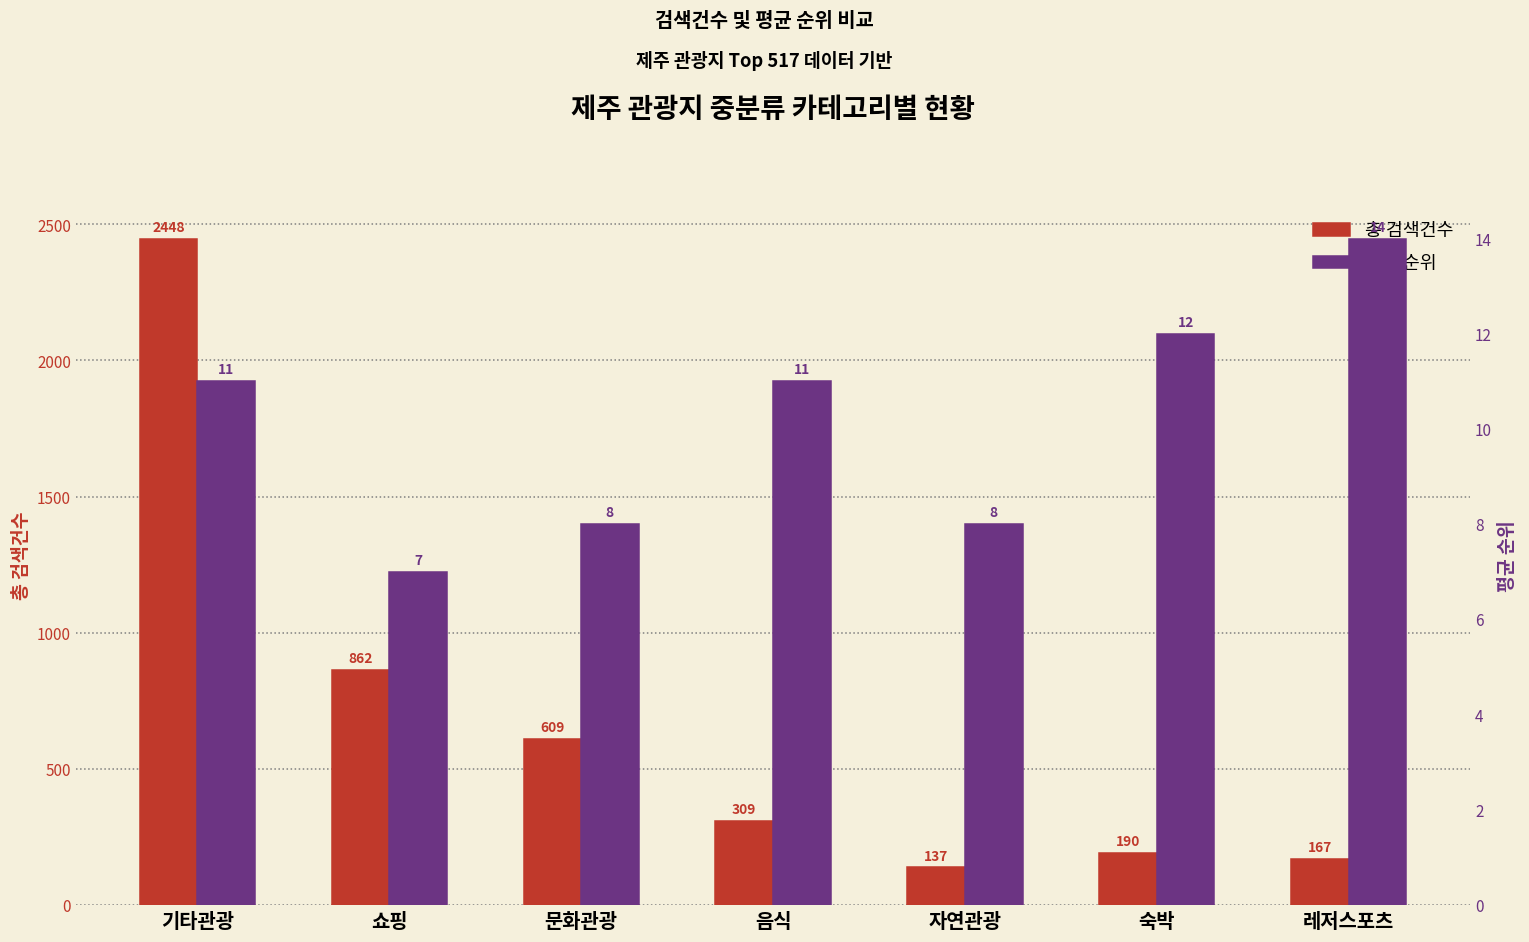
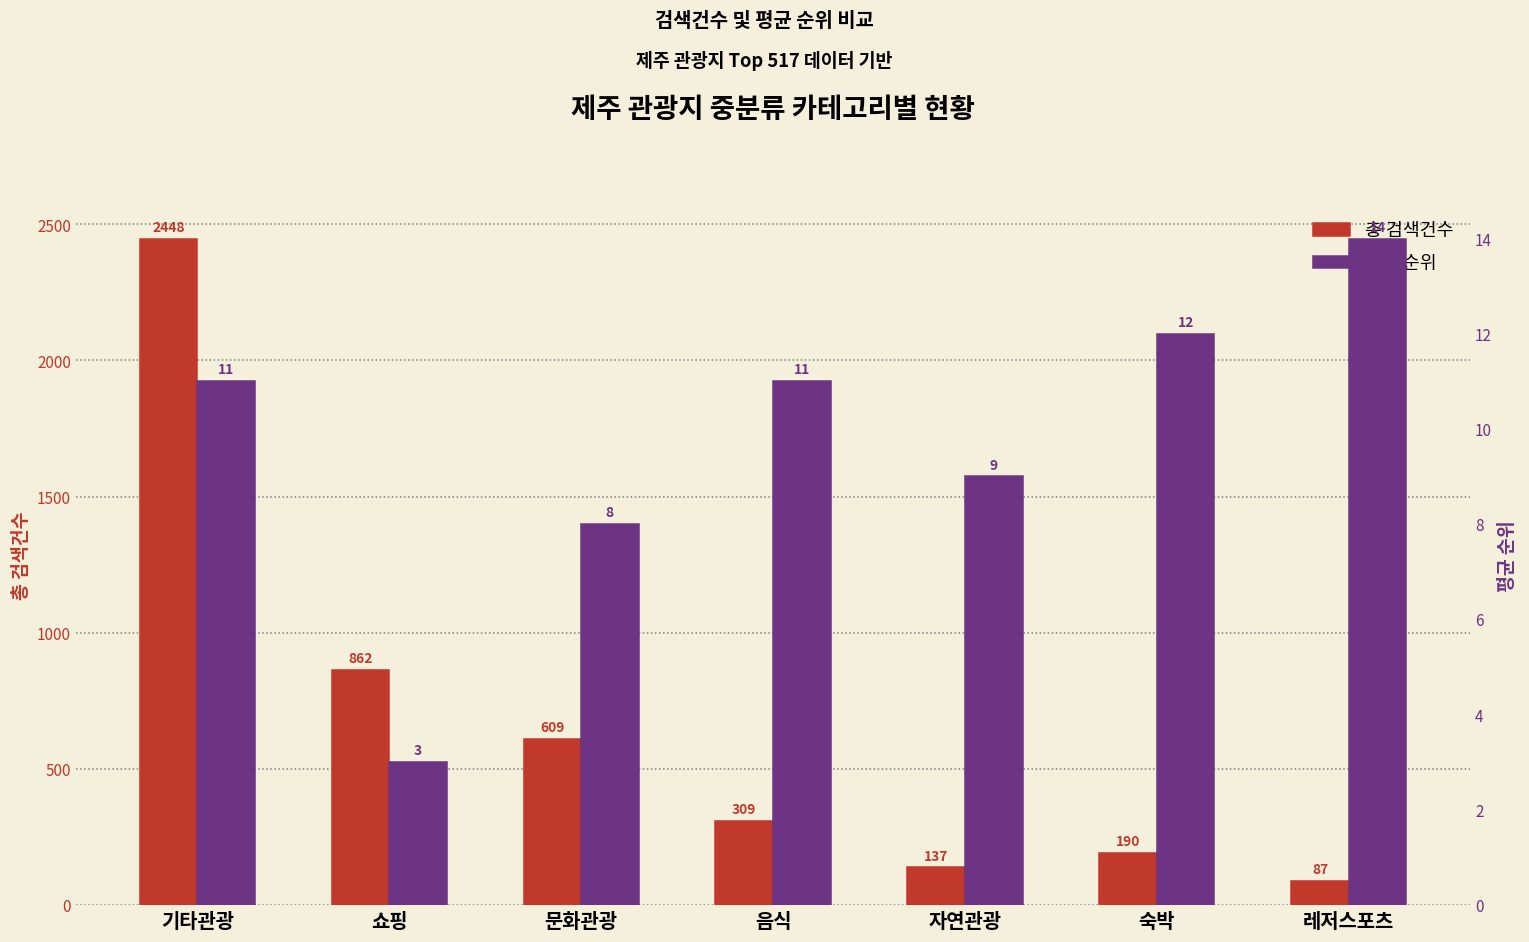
총 검색건수, 레저스포츠: 167 -> 87
평균 순위, 쇼핑: 7 -> 3
평균 순위, 자연관광: 8 -> 9
